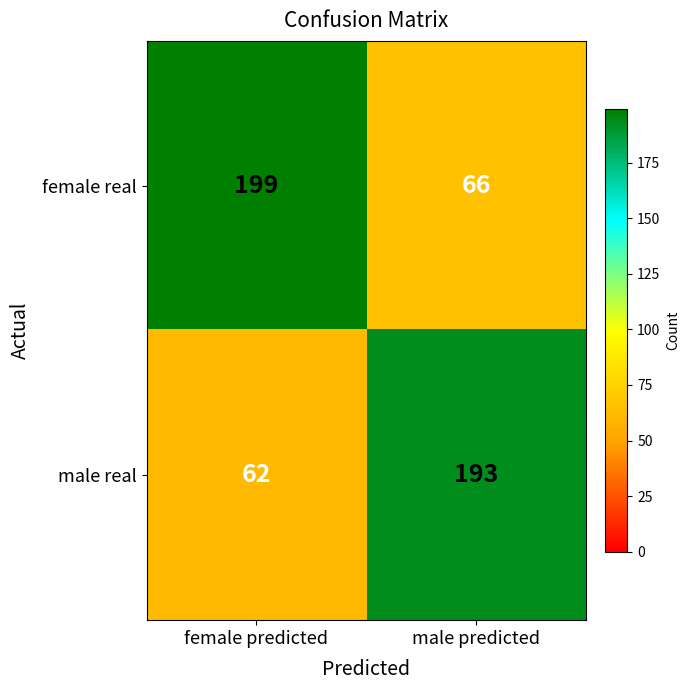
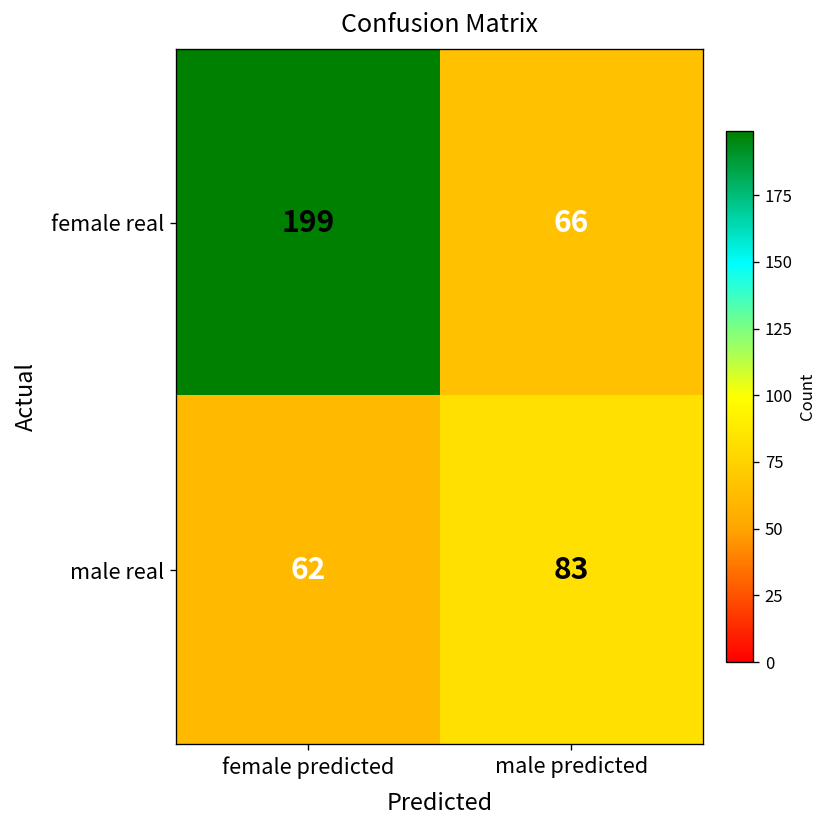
male real, male predicted: 193 -> 83
